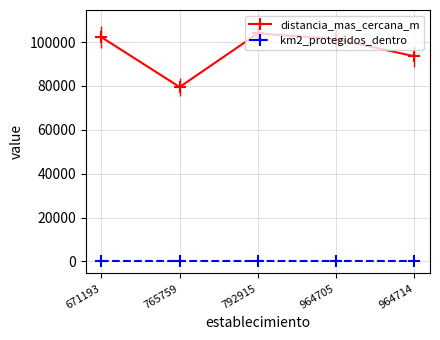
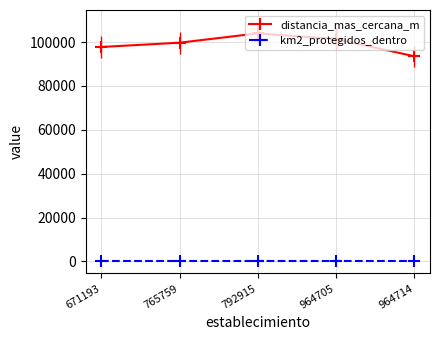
distancia_mas_cercana_m, 671193: 102000 -> 98000
distancia_mas_cercana_m, 765759: 79000 -> 100000
